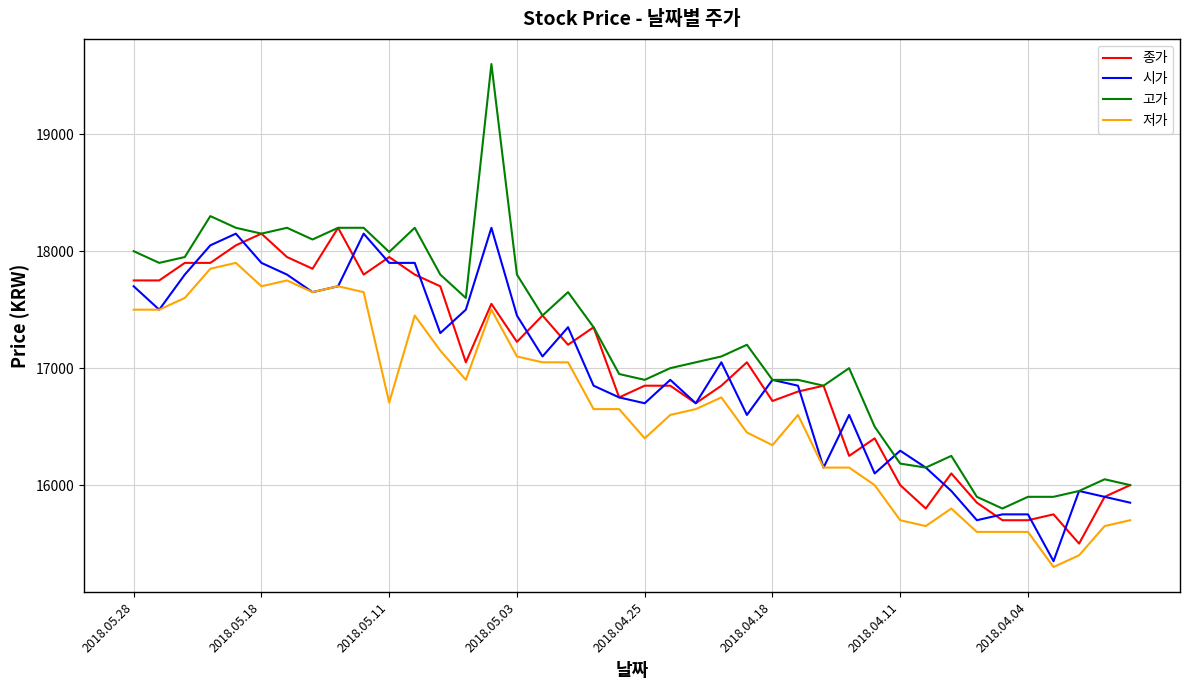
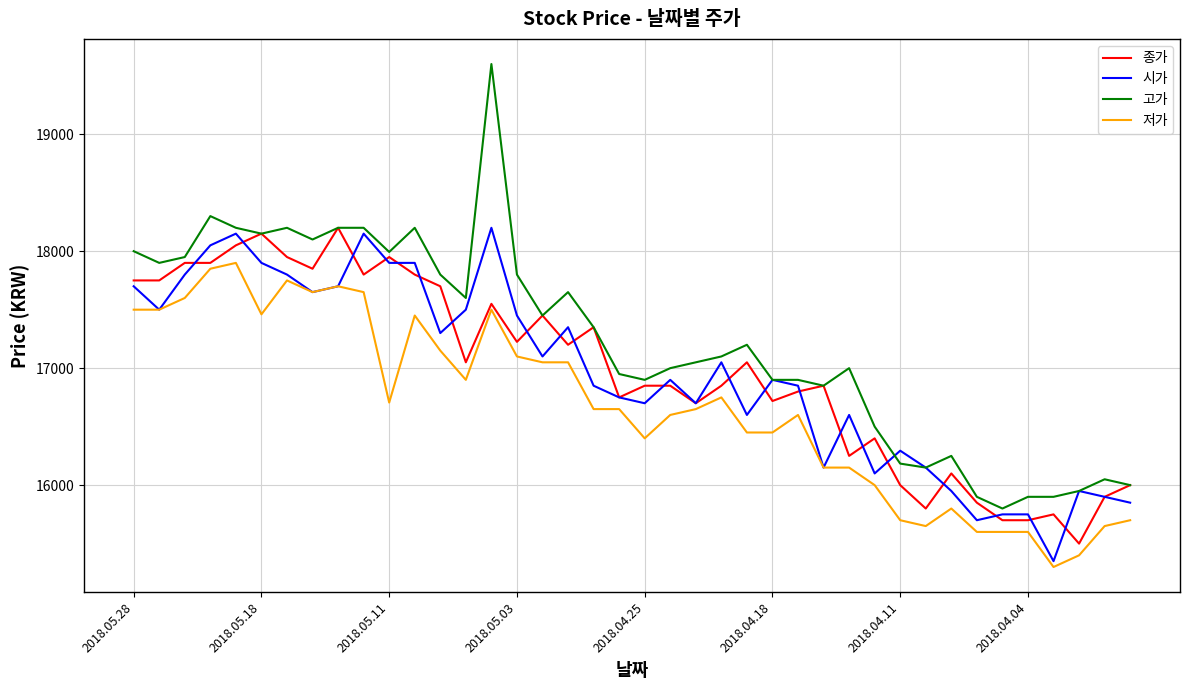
저가, 2018.05.18: 17700 -> 17460
저가, 2018.04.18: 16340 -> 16450
